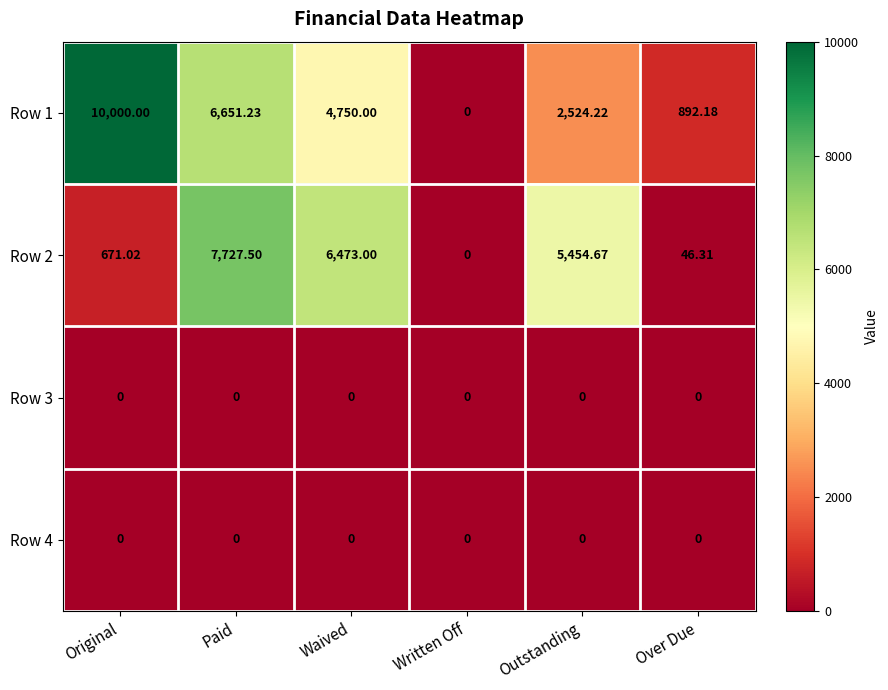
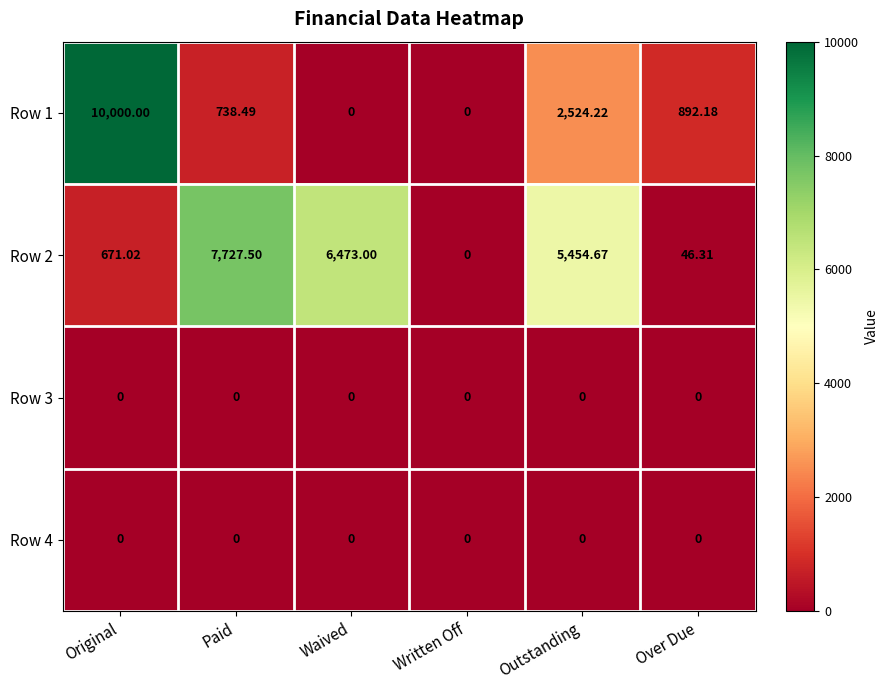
Row 1, Paid: 6,651.23 -> 738.49
Row 1, Waived: 4,750.00 -> 0
